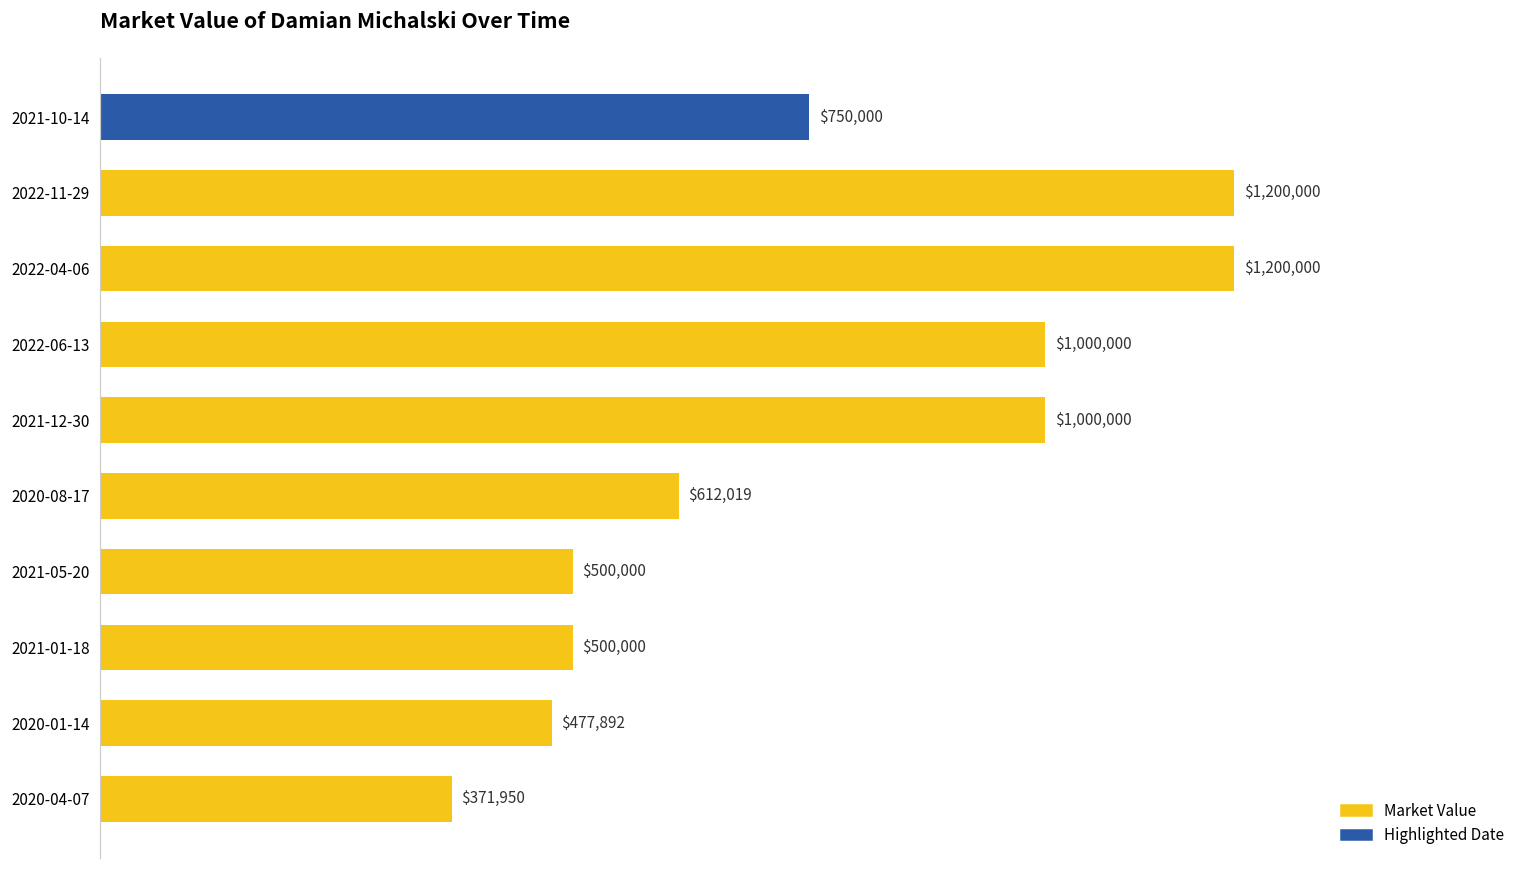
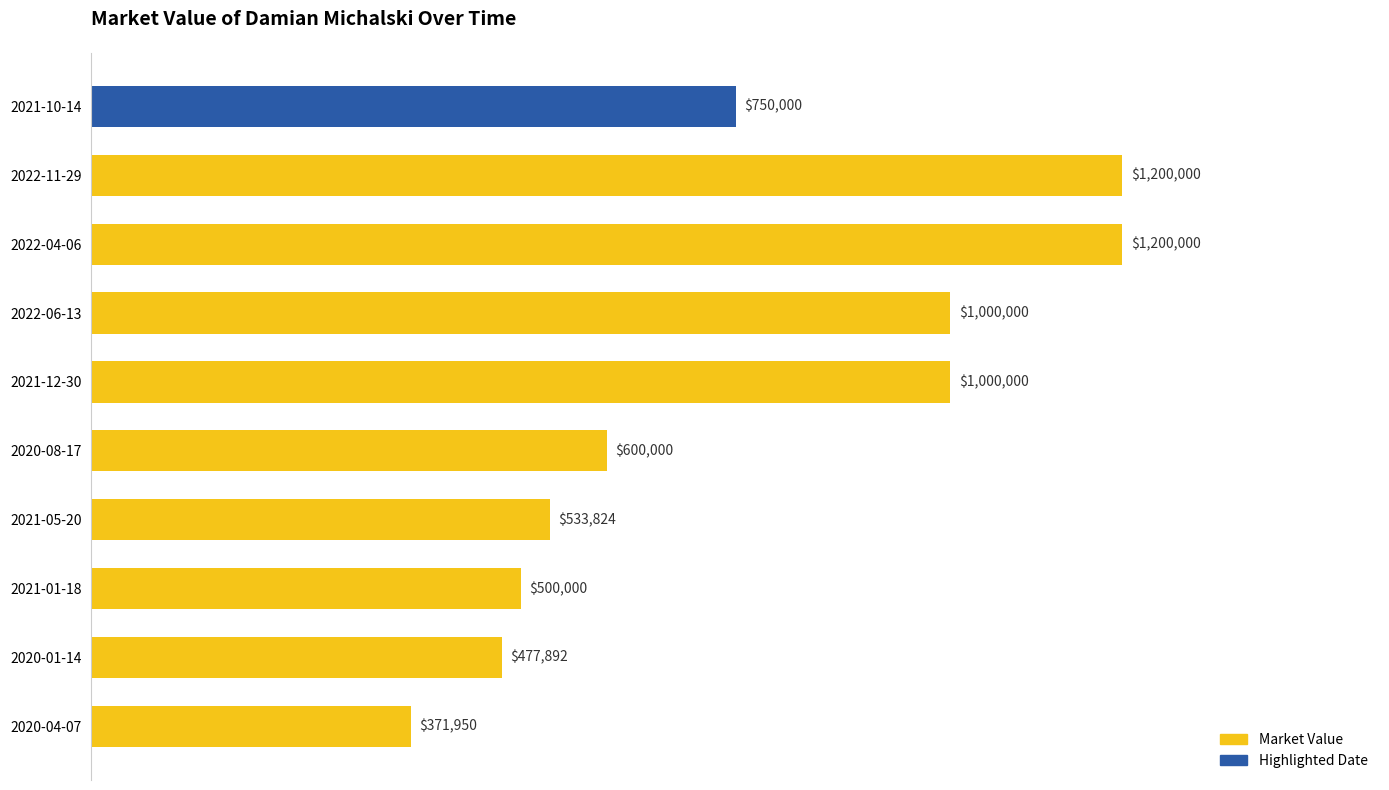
Market Value, 2020-08-17: $612,019 -> $600,000
Market Value, 2021-05-20: $500,000 -> $533,824
